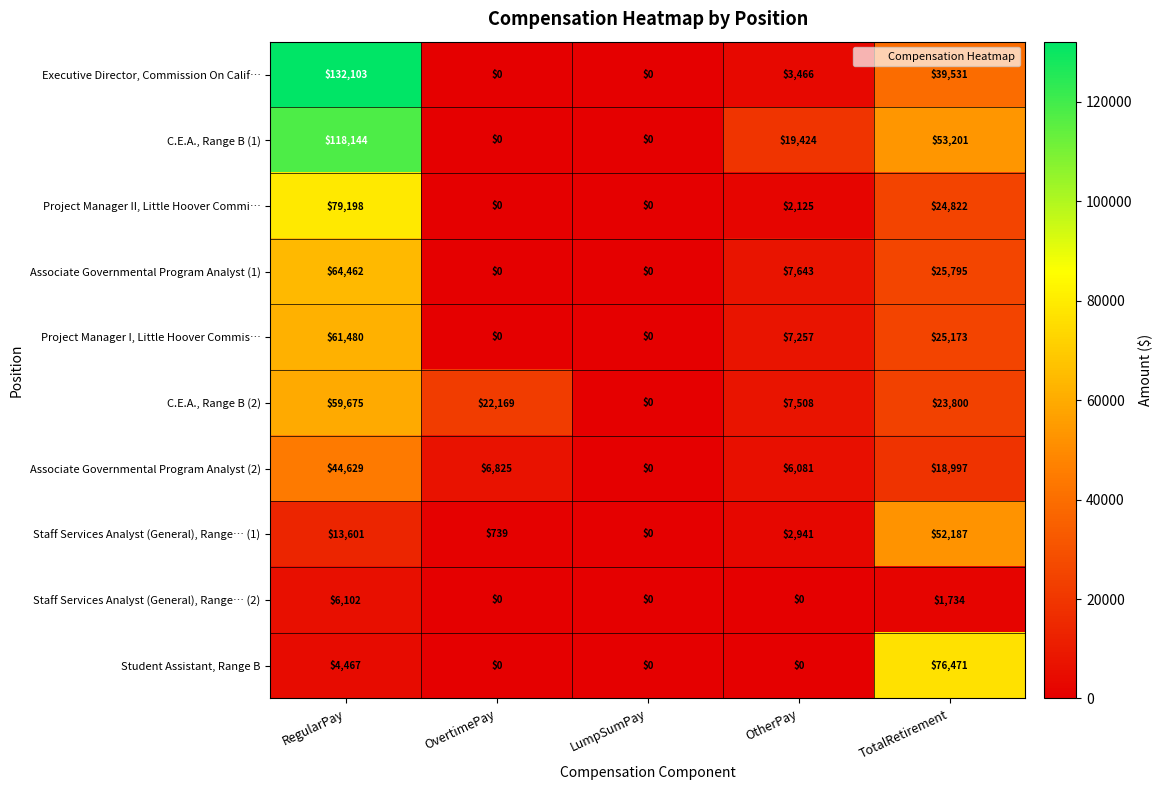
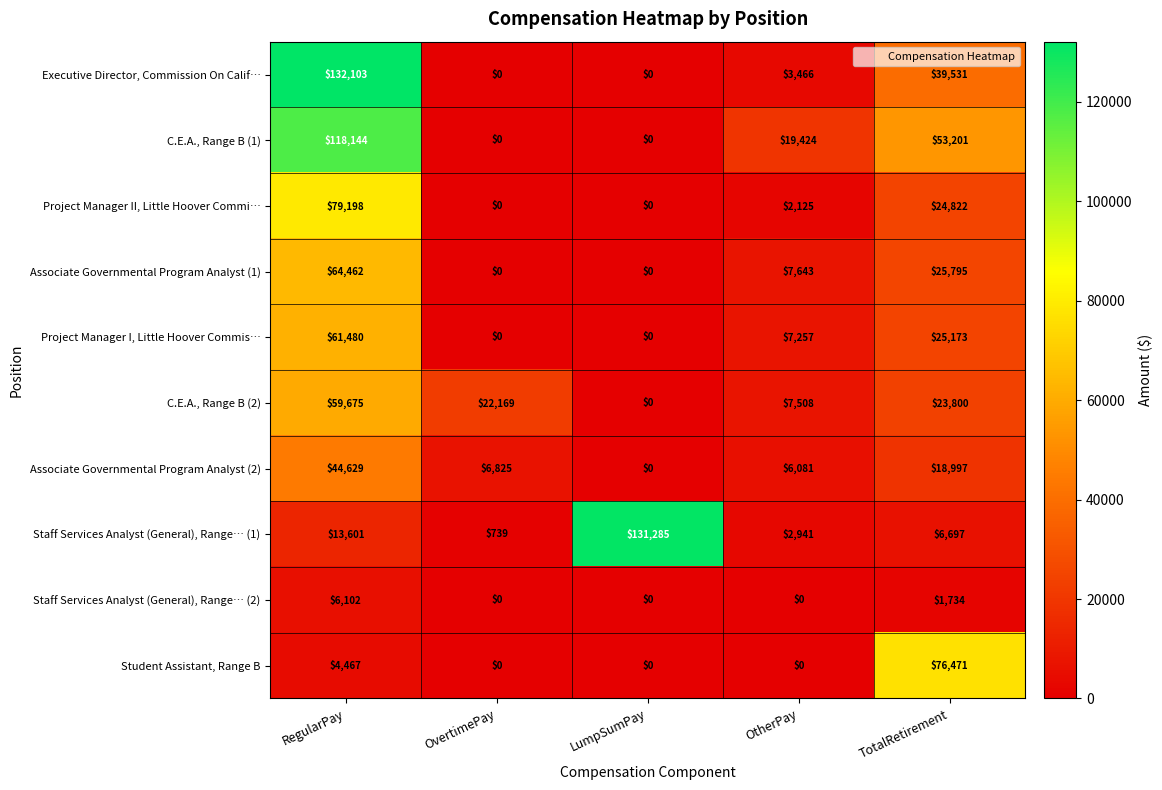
Staff Services Analyst (General), Range… (1), LumpSumPay: $0 -> $131,285
Staff Services Analyst (General), Range… (1), TotalRetirement: $52,187 -> $6,697
